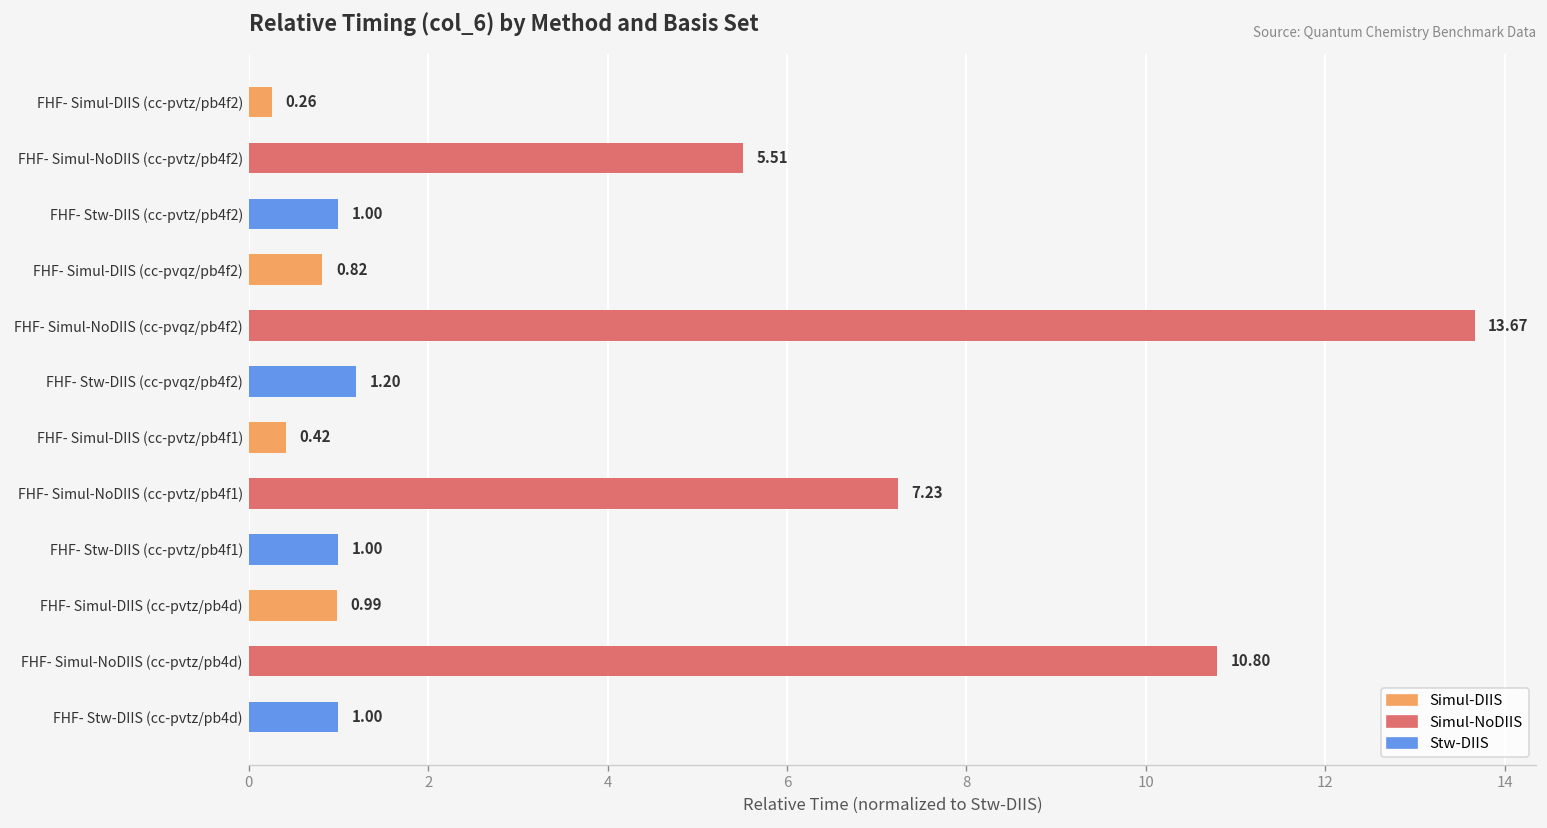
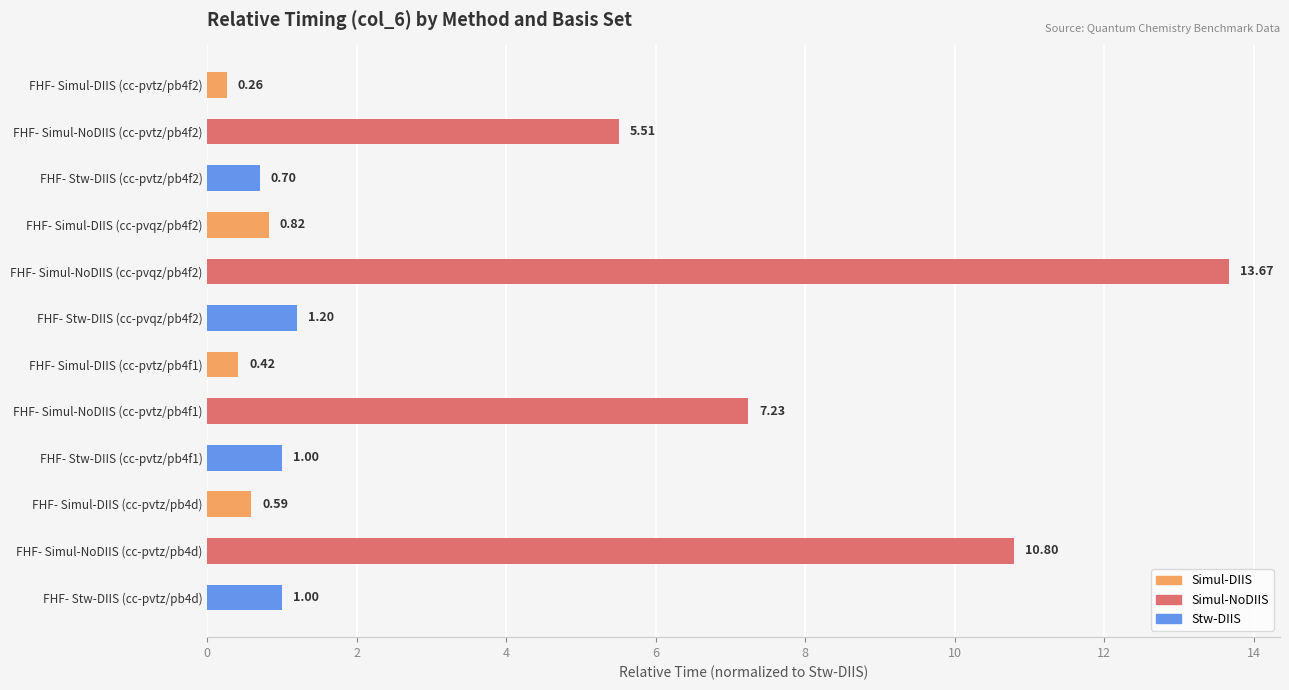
FHF- Stw-DIIS (cc-pvtz/pb4f2): 1.00 -> 0.70
FHF- Simul-DIIS (cc-pvtz/pb4d): 0.99 -> 0.59
